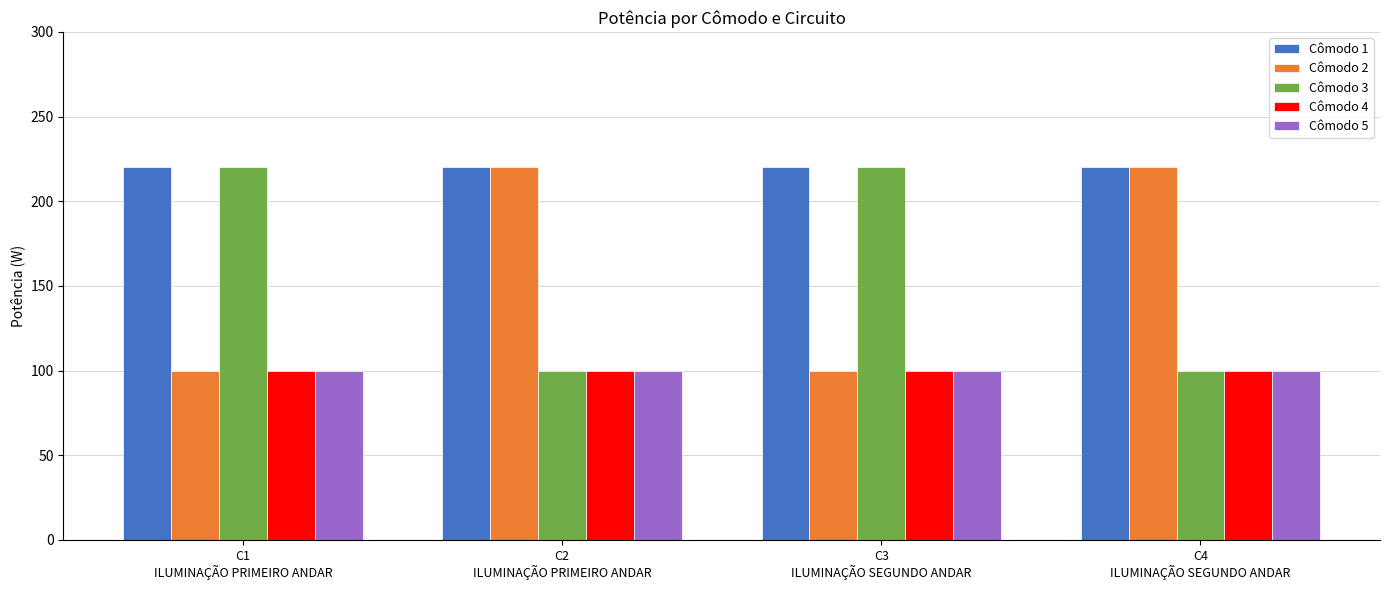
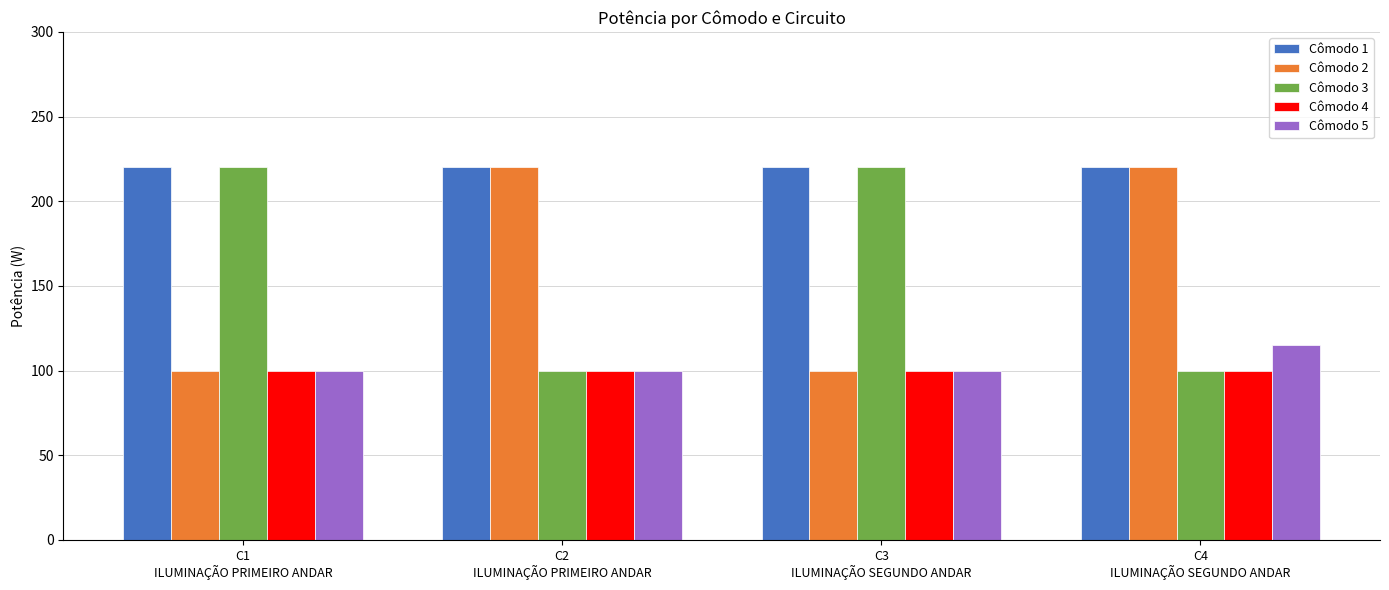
Cômodo 5, C4 ILUMINAÇÃO SEGUNDO ANDAR: 100 -> 115
